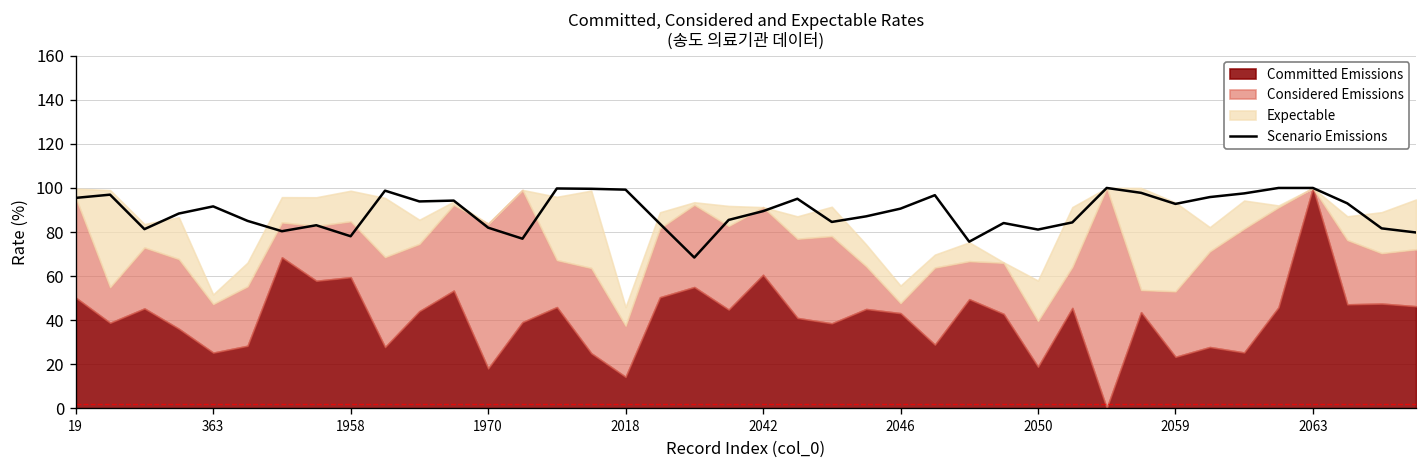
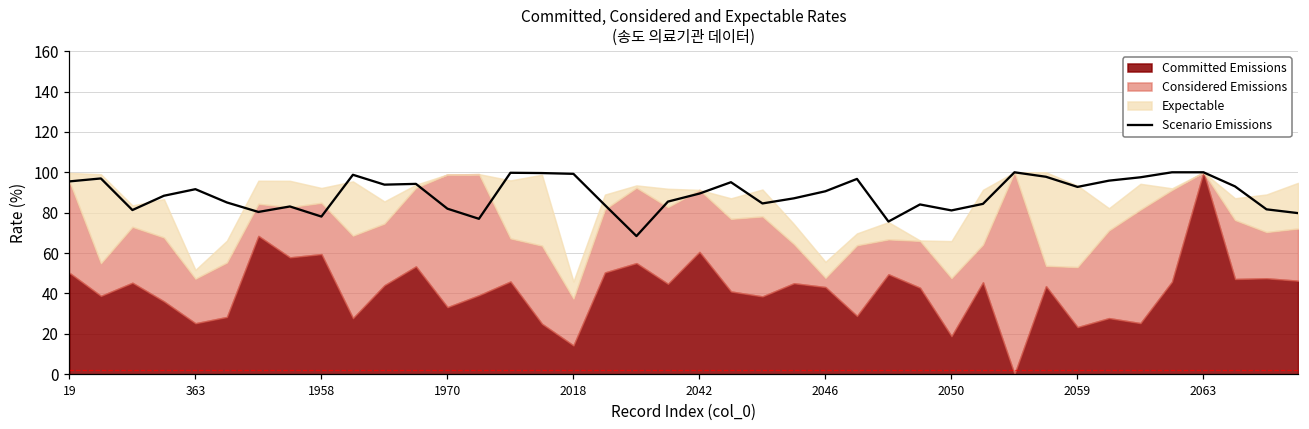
Expectable, 1958: 14 -> 7
Committed Emissions, 1970: 18 -> 33
Considered Emissions, 2050: 21 -> 29
